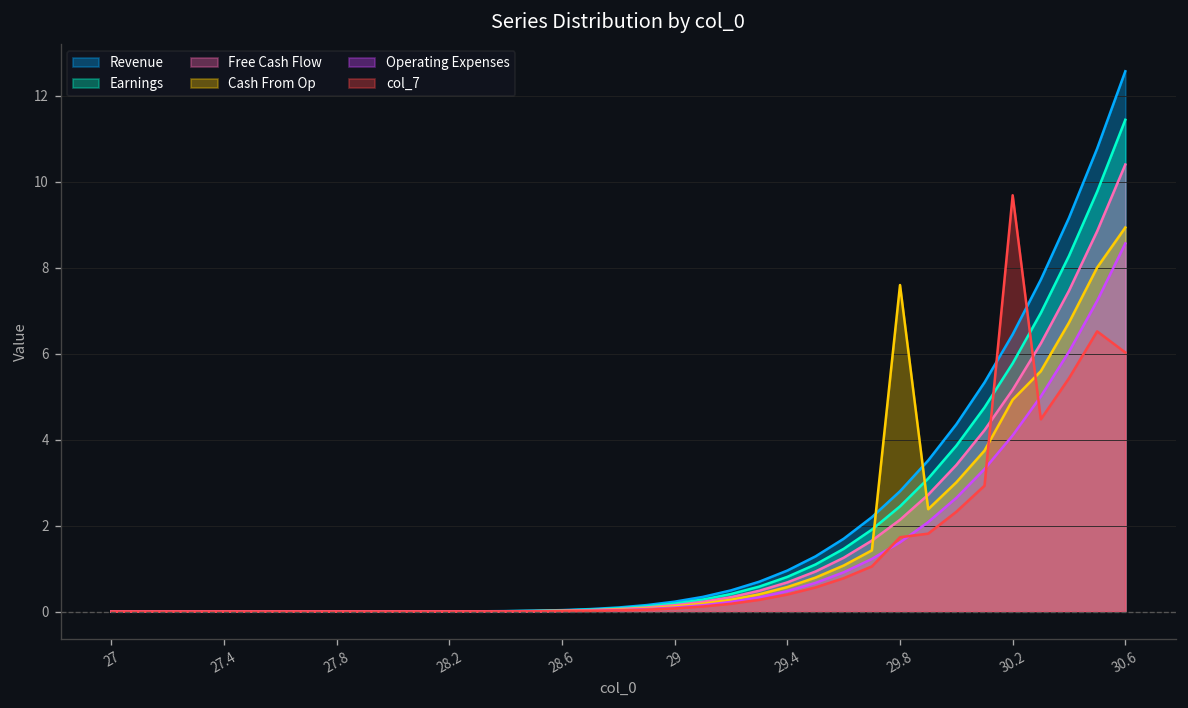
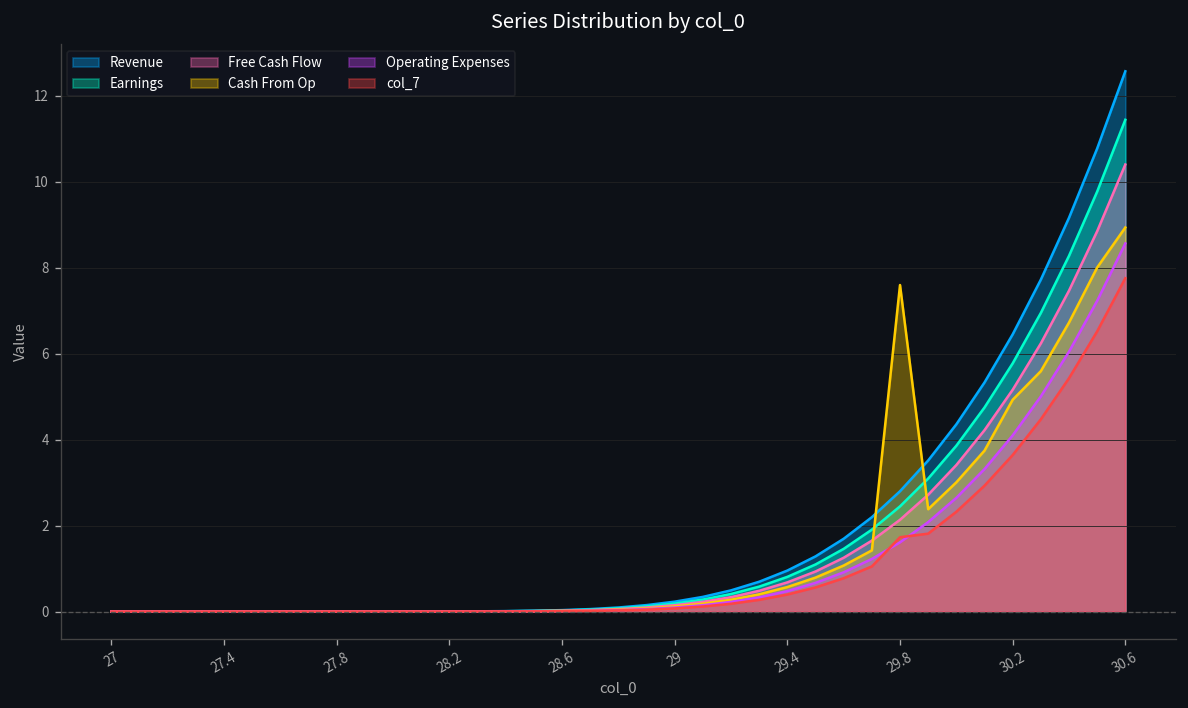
col_7, 30.2: 9.7 -> 3.6
col_7, 30.6: 6.0 -> 7.8
